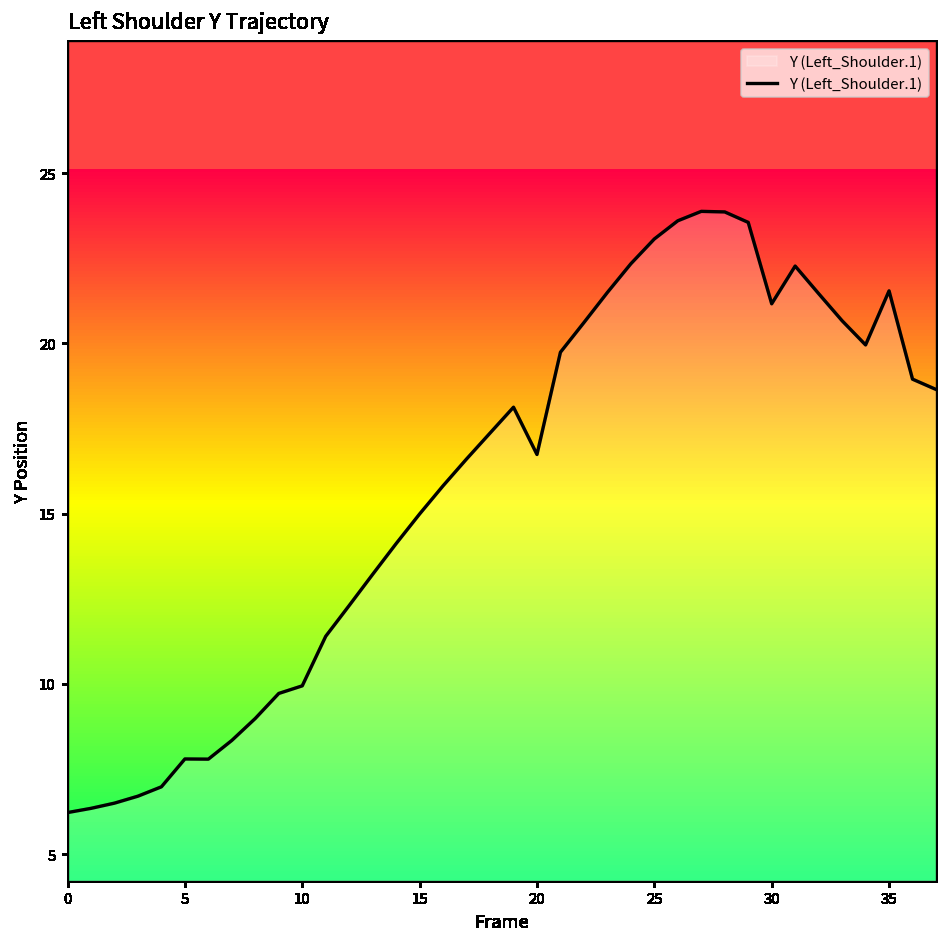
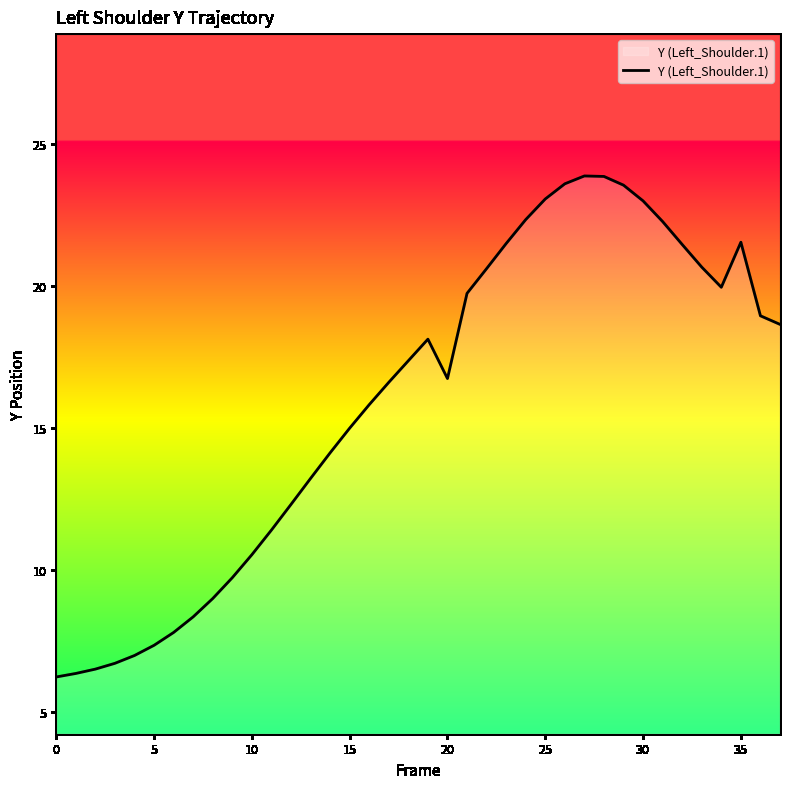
5: 7.8 -> 7.3
10: 9.9 -> 10.5
30: 21.2 -> 23.0
